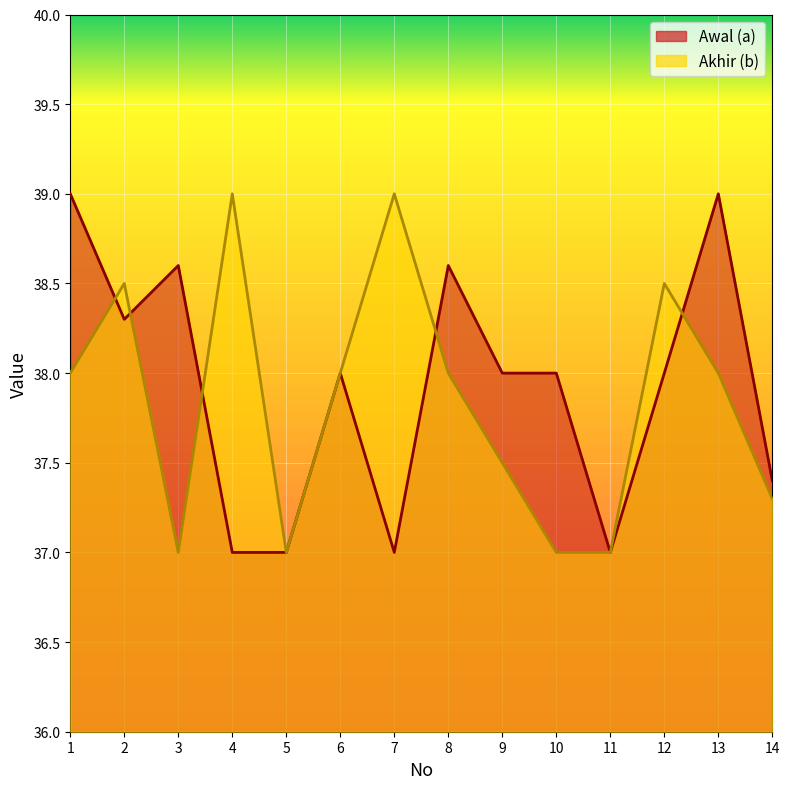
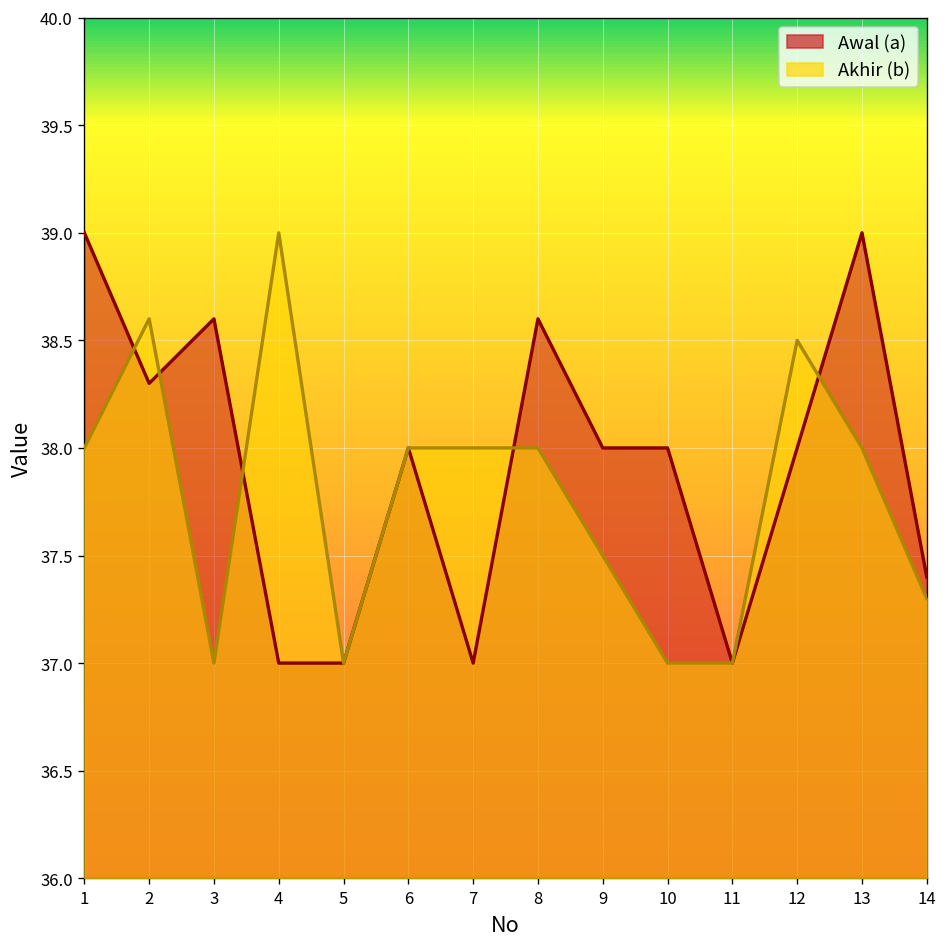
Akhir (b), 2: 38.5 -> 38.6
Akhir (b), 7: 39 -> 38
